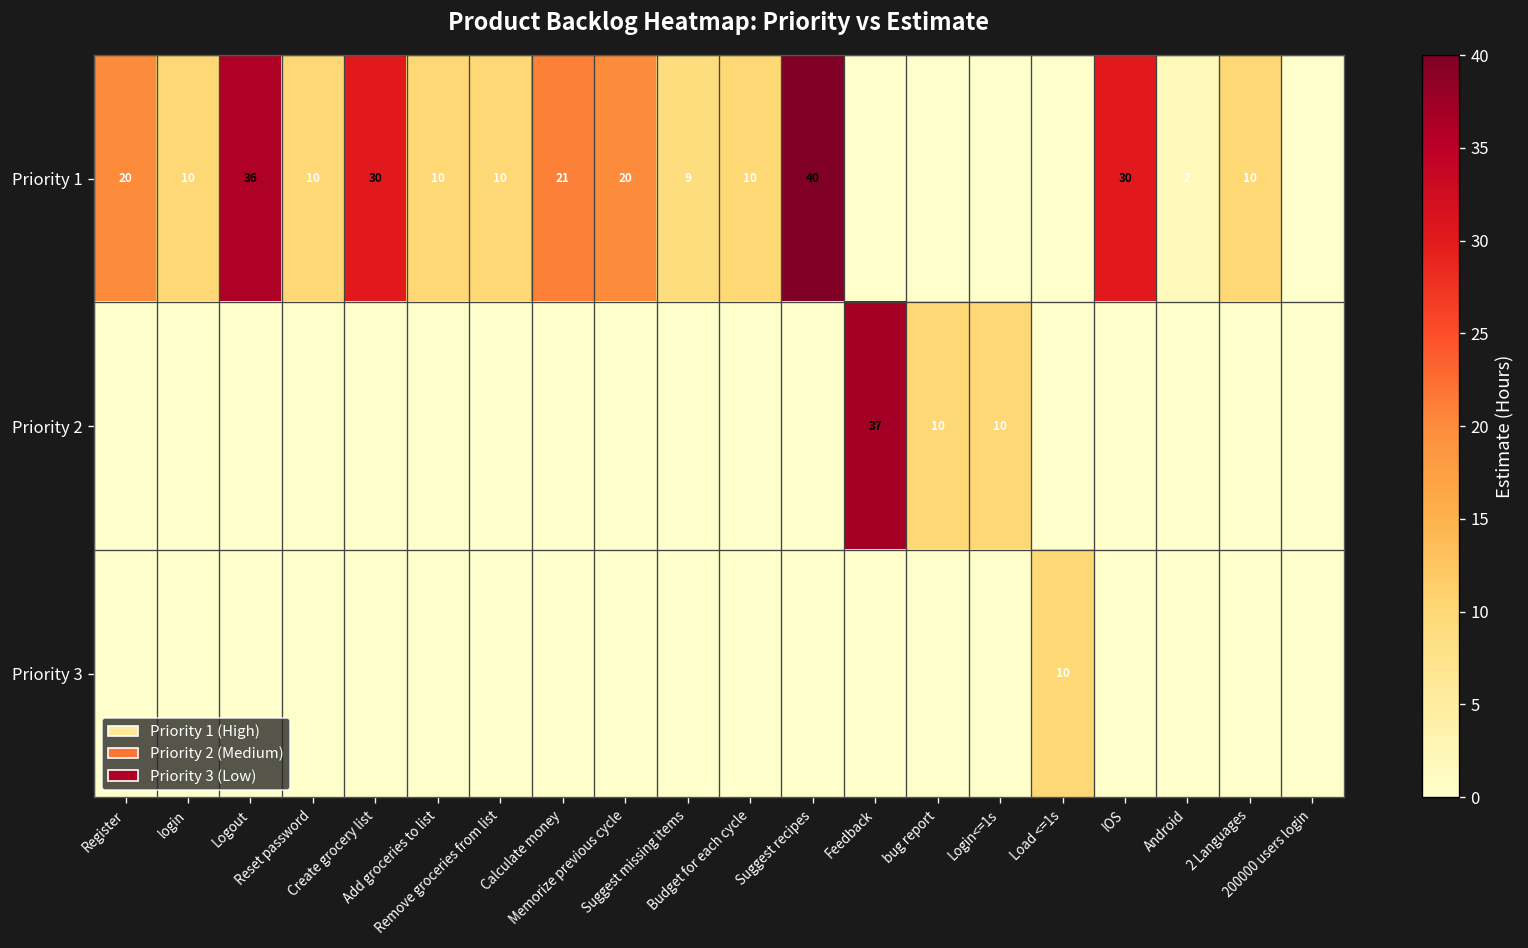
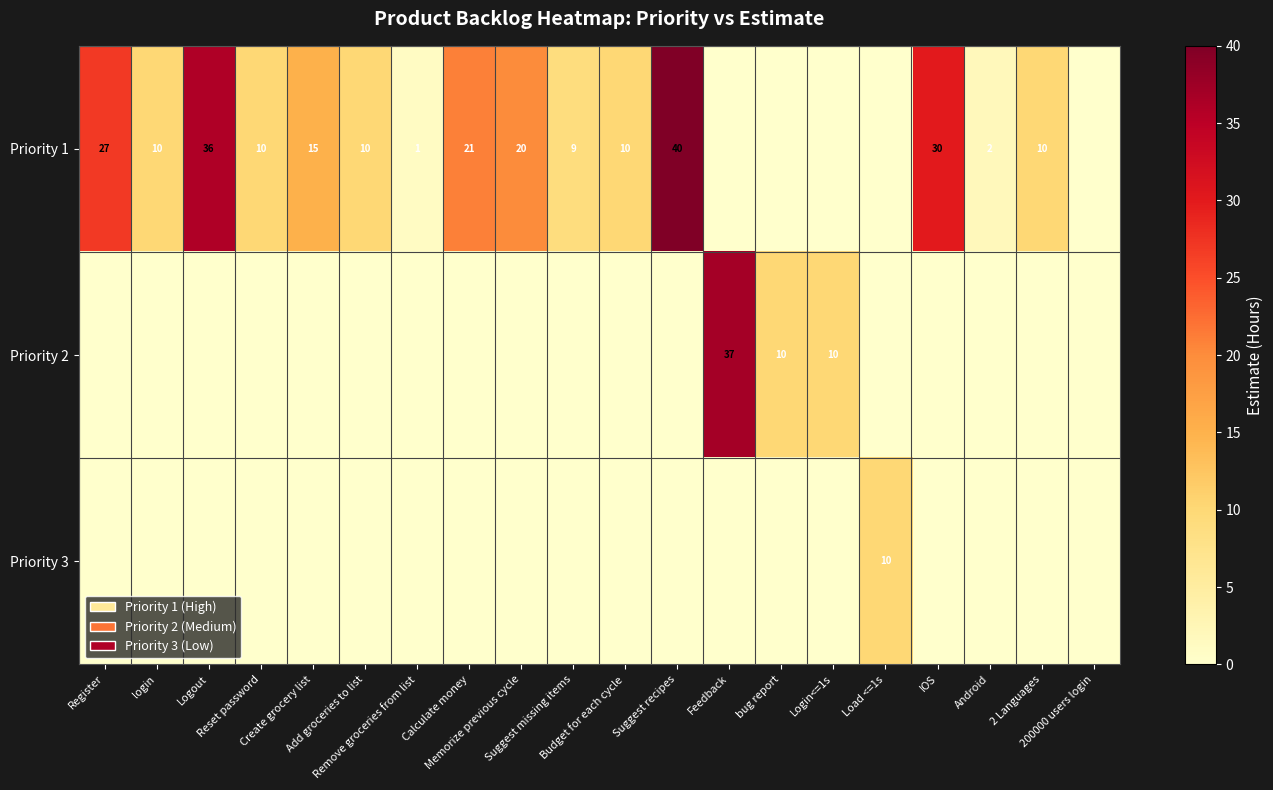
Priority 1, Register: 20 -> 27
Priority 1, Create grocery list: 30 -> 15
Priority 1, Remove groceries from list: 10 -> 1
